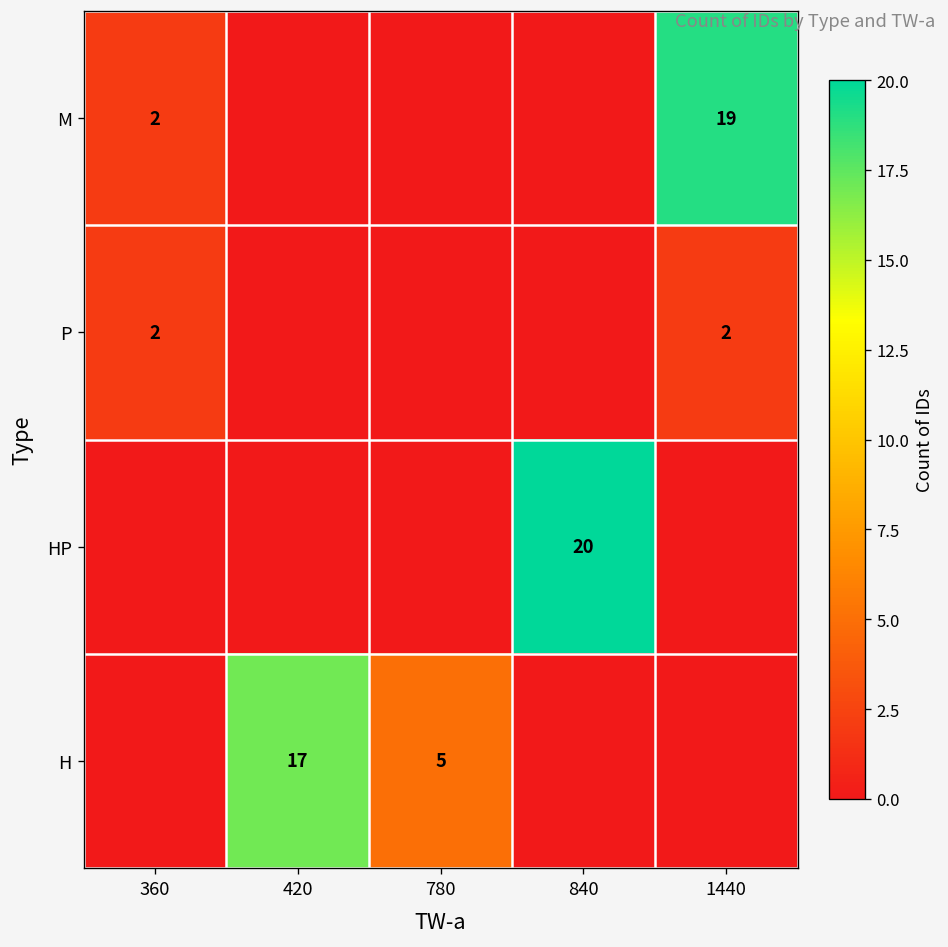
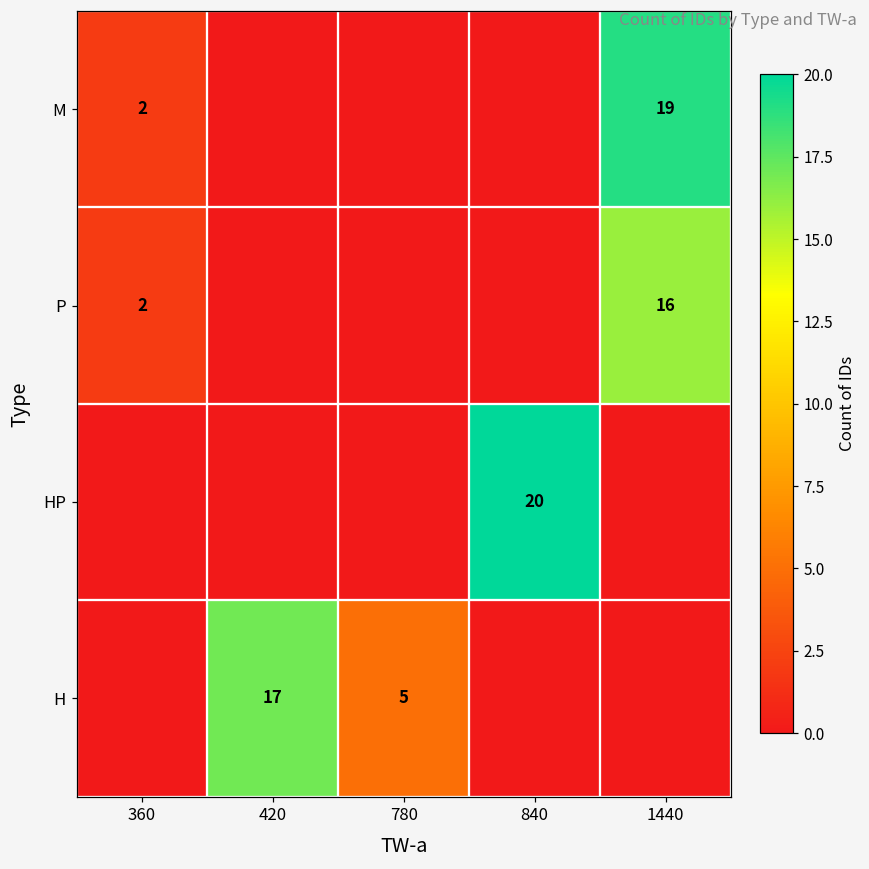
P, 1440: 2 -> 16
